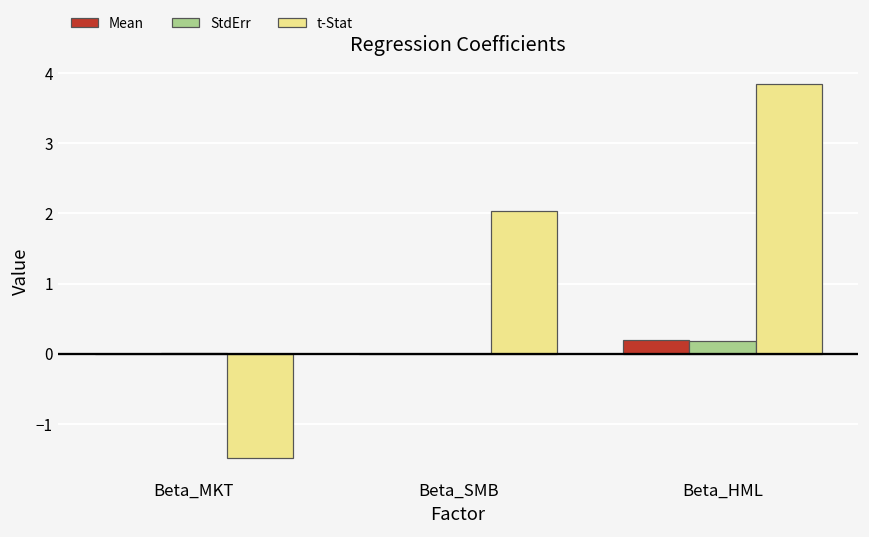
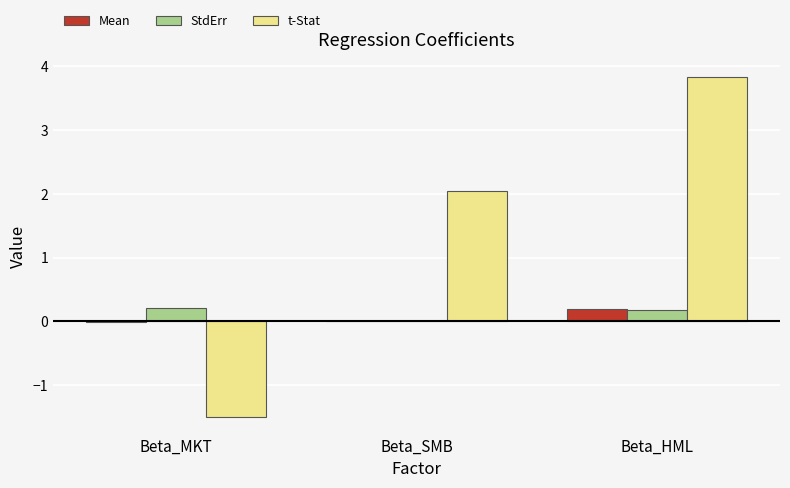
StdErr, Beta_MKT: 0.0 -> 0.2
